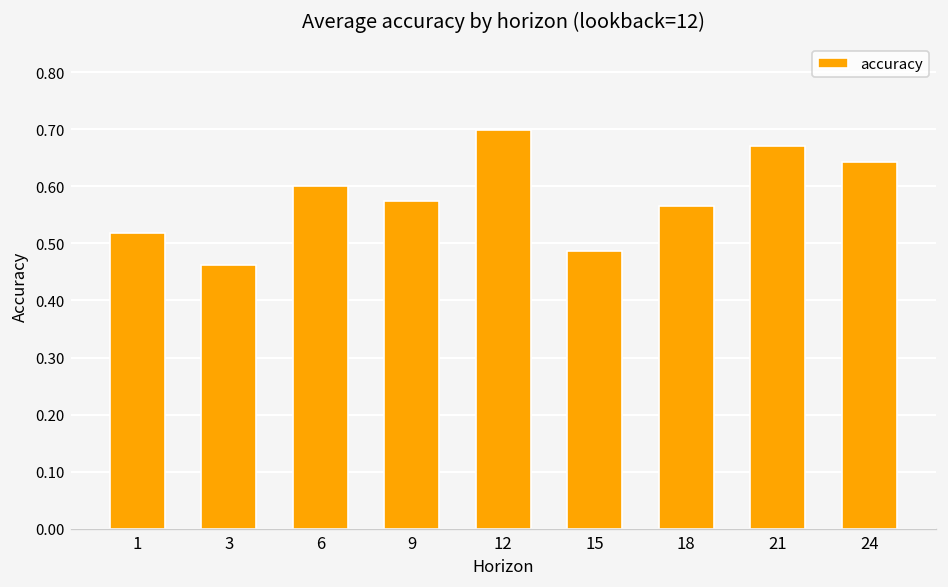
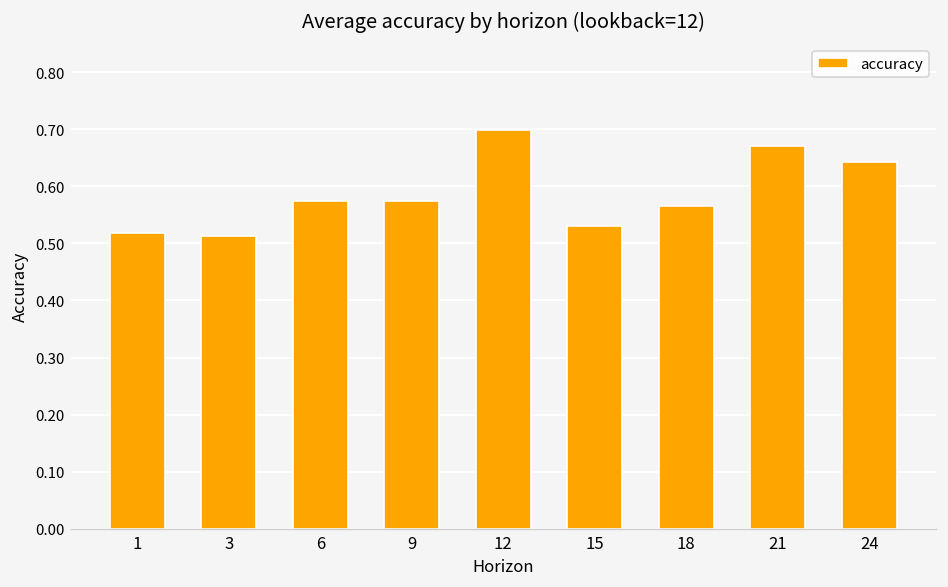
3: 0.46 -> 0.51
6: 0.60 -> 0.57
15: 0.49 -> 0.53
